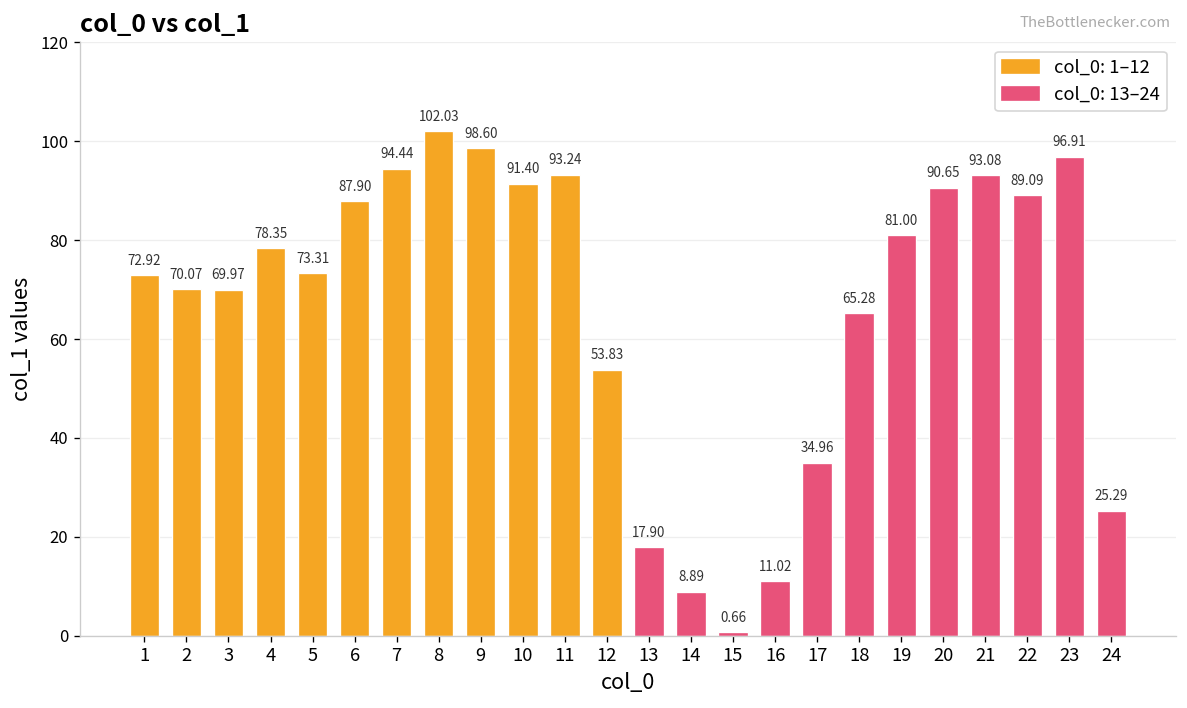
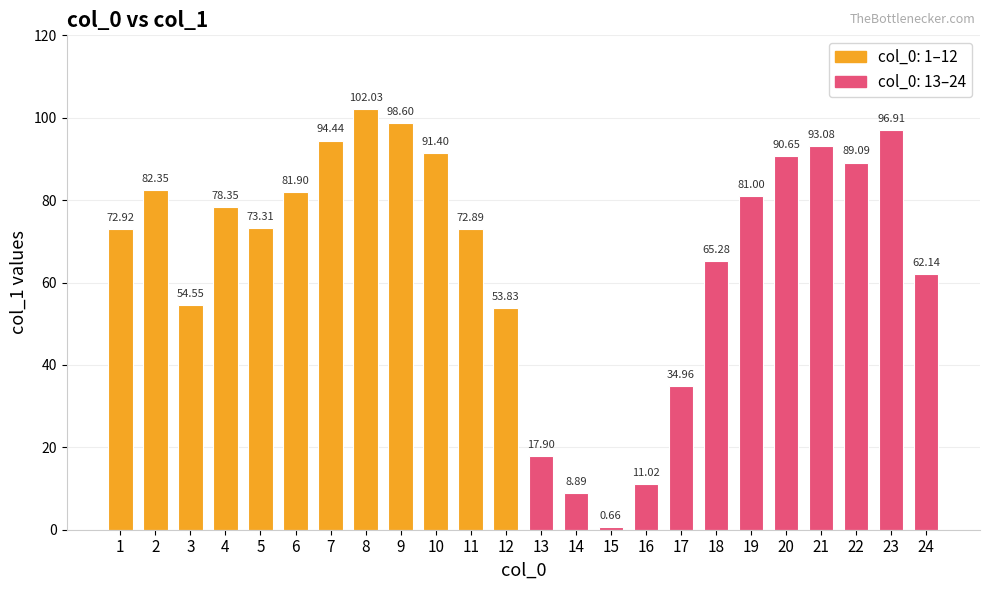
2: 70.07 -> 82.35
3: 69.97 -> 54.55
6: 87.90 -> 81.90
11: 93.24 -> 72.89
24: 25.29 -> 62.14
